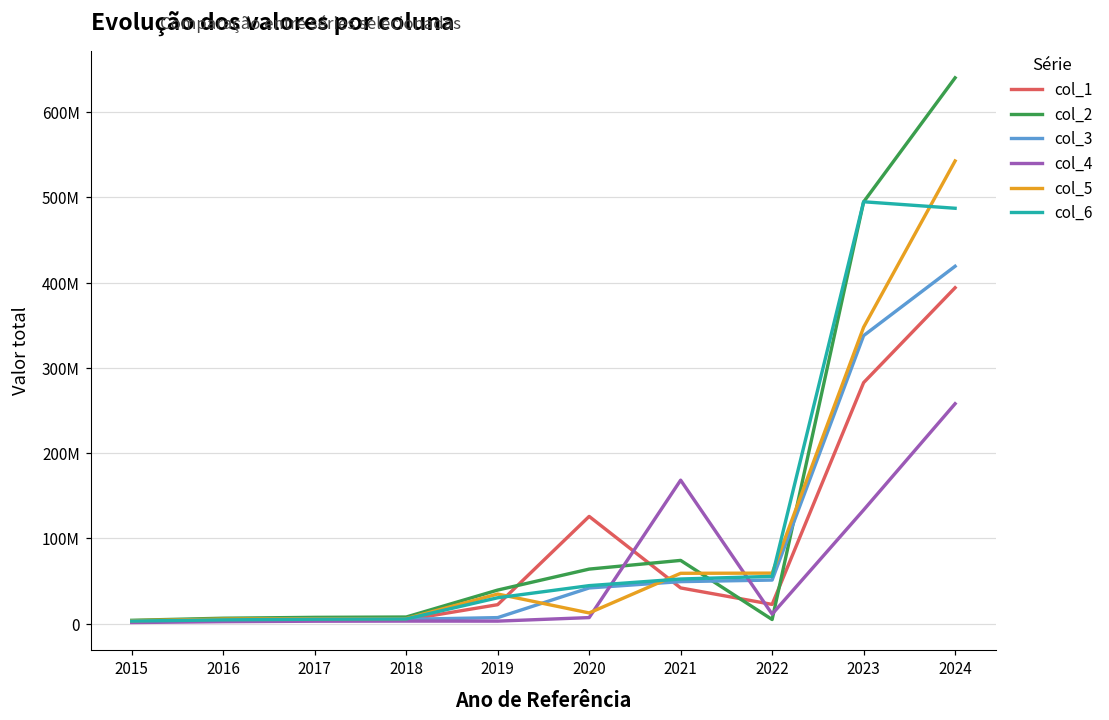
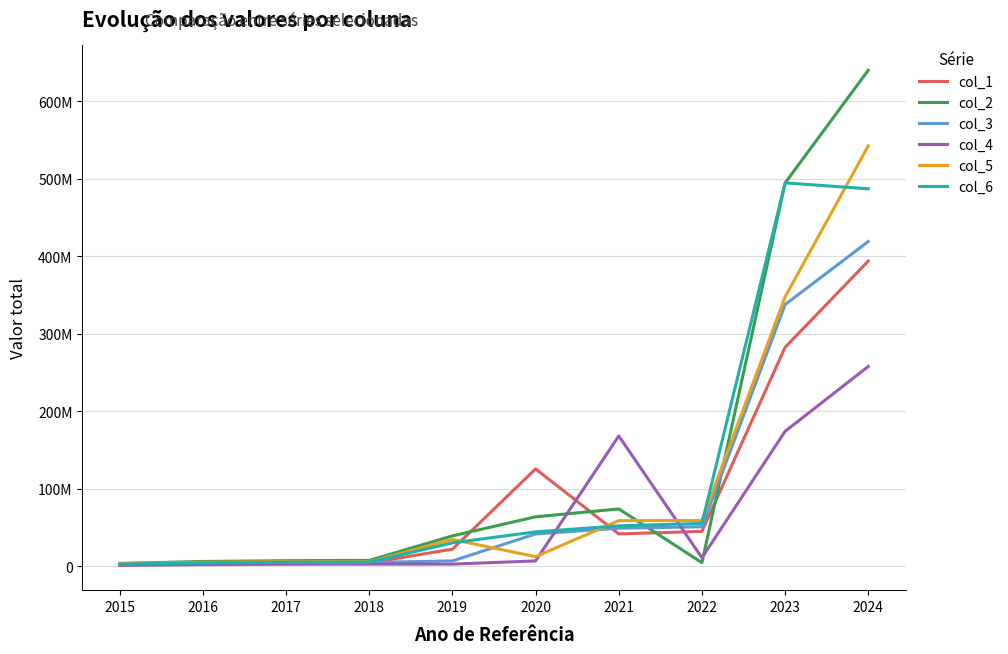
col_1, 2022: 20000000 -> 50000000
col_4, 2023: 130000000 -> 170000000
